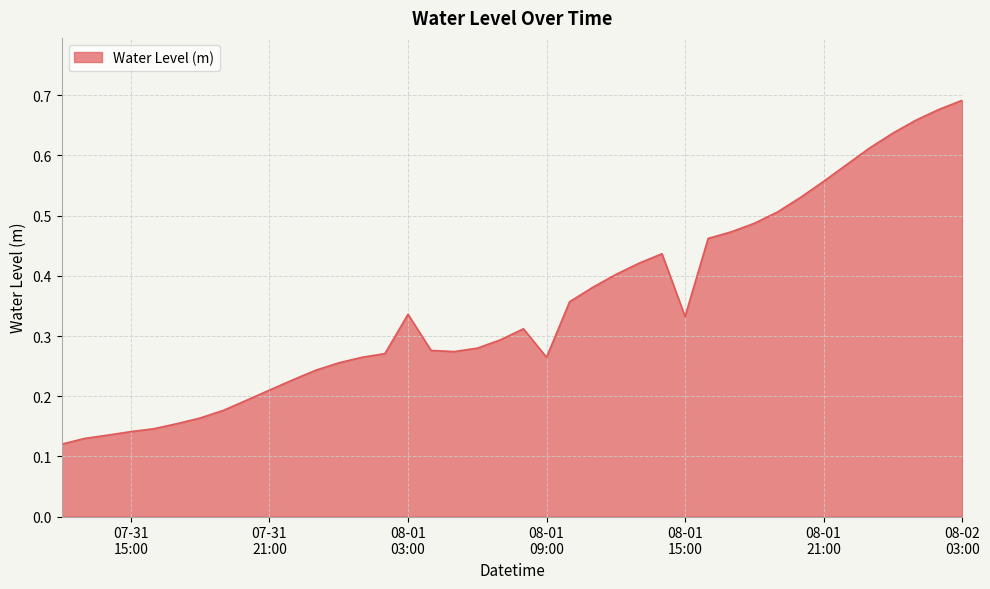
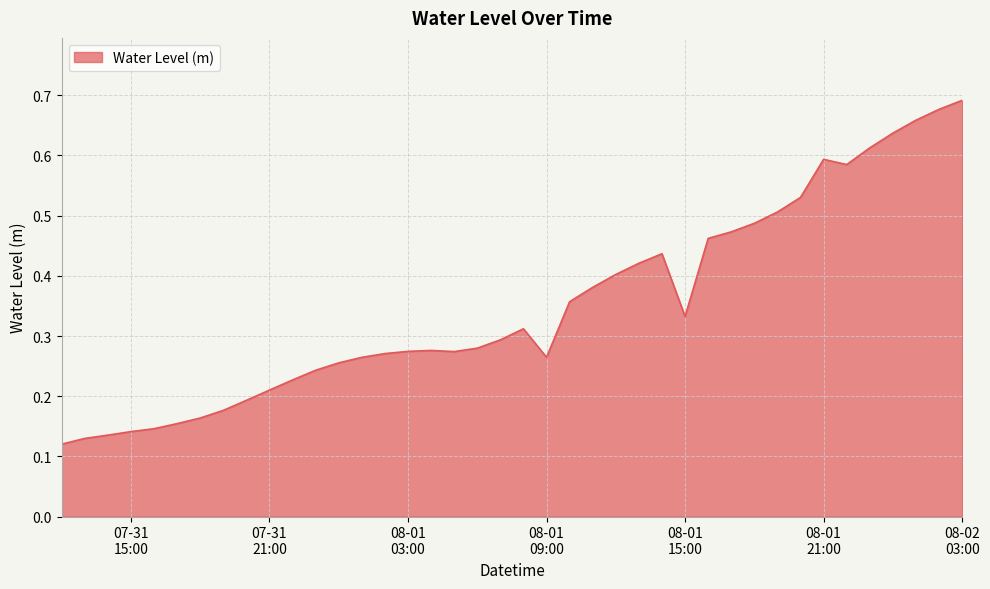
08-01 03:00: 0.34 -> 0.27
08-01 21:00: 0.56 -> 0.59
